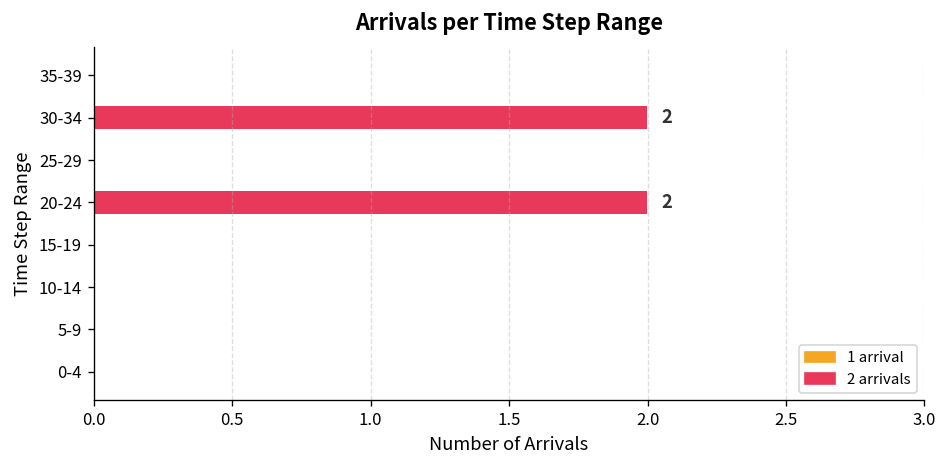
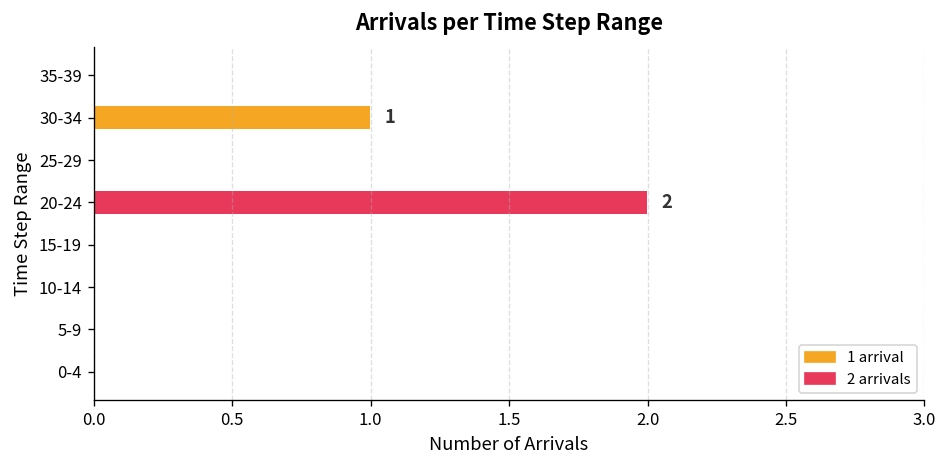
30-34: 2 -> 1
